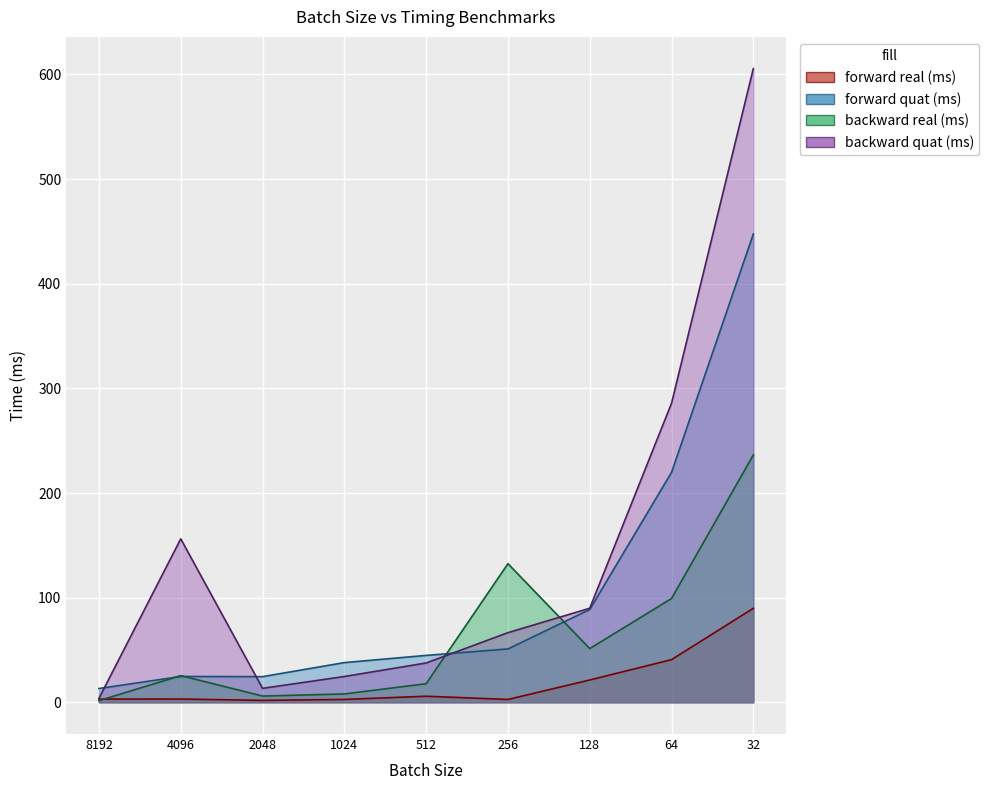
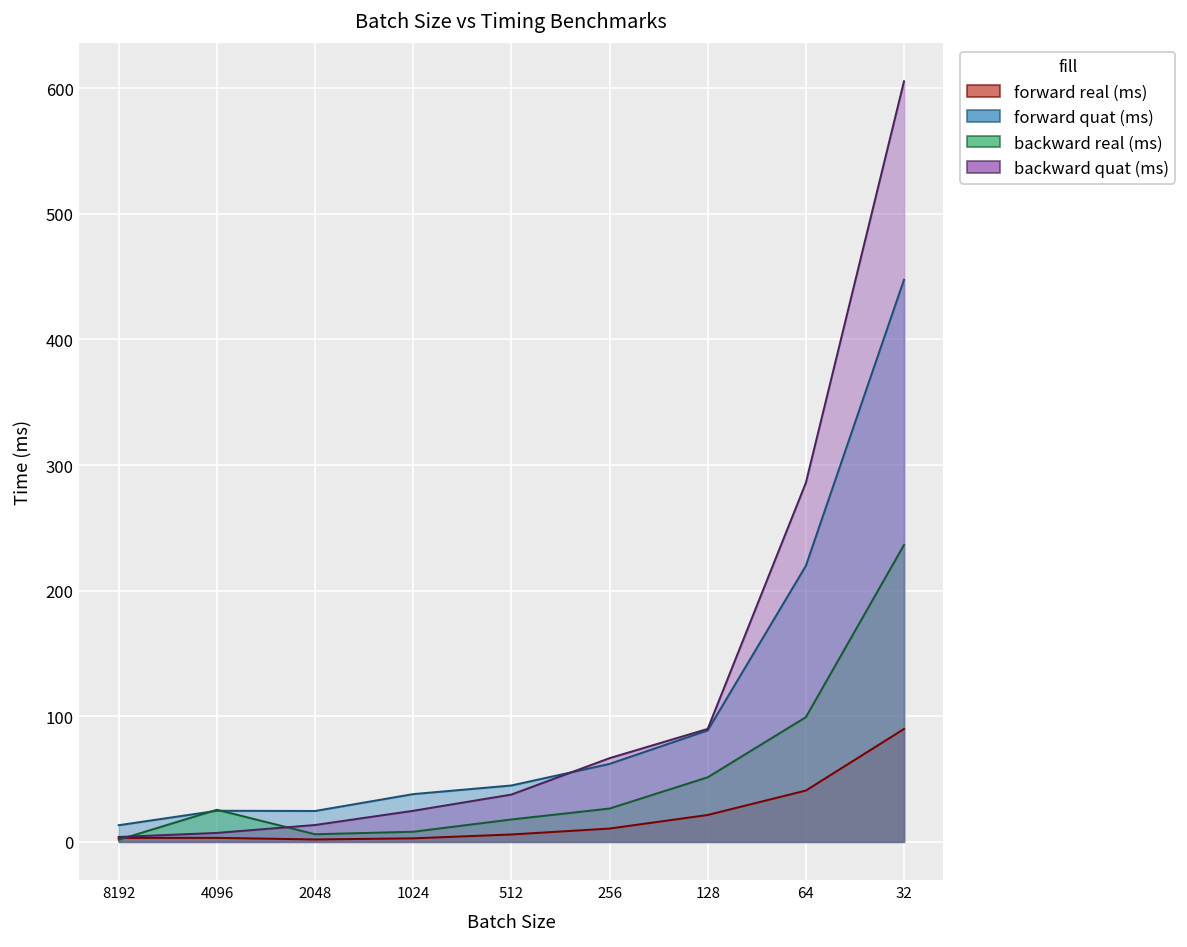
backward quat (ms), 4096: 156 -> 7
forward real (ms), 256: 3 -> 11
forward quat (ms), 256: 51 -> 62
backward real (ms), 256: 132 -> 26
